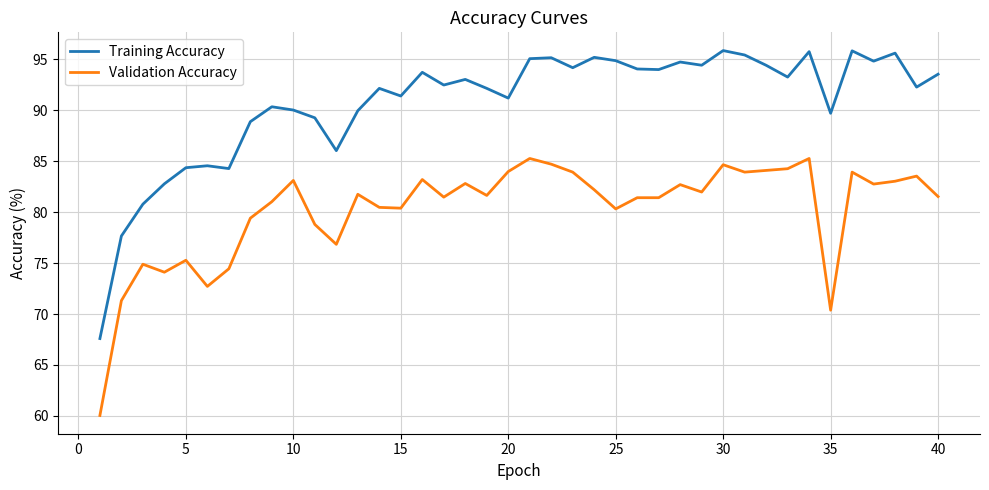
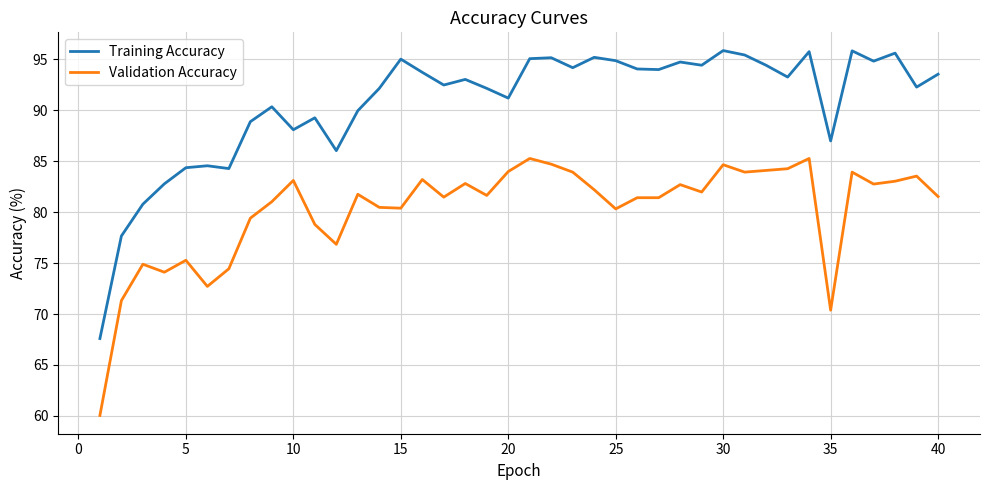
Training Accuracy, 10: 90.0 -> 88.1
Training Accuracy, 15: 91.4 -> 95.0
Training Accuracy, 35: 89.7 -> 87.0
